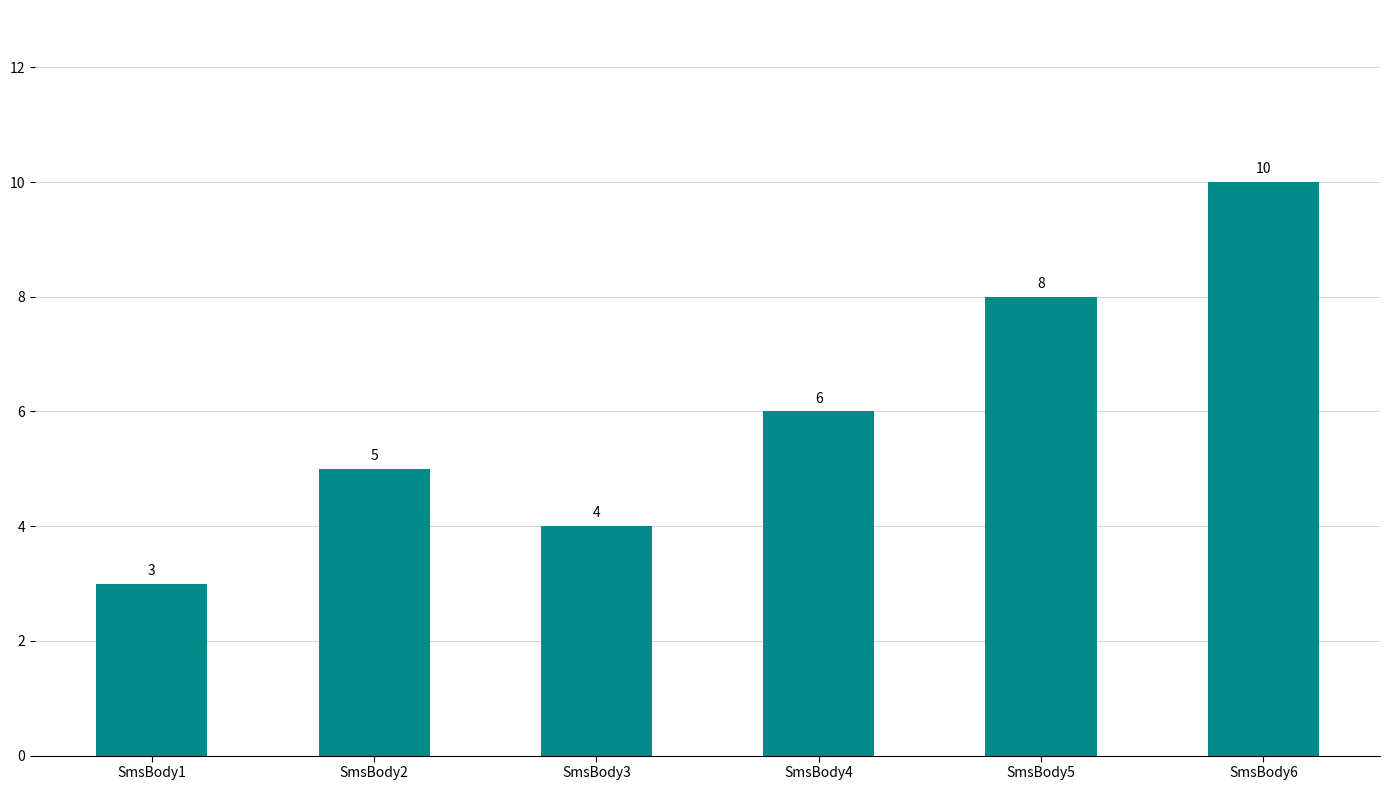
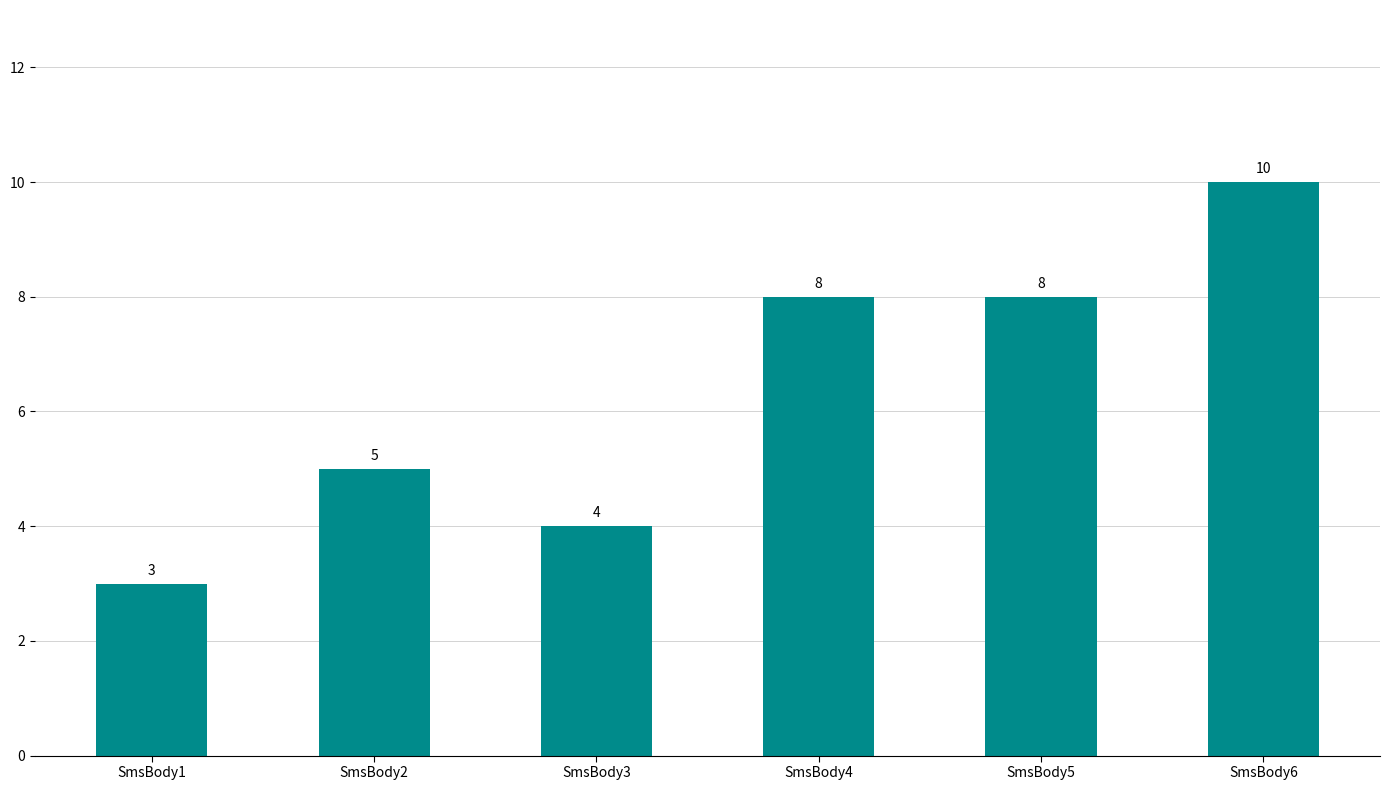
SmsBody4: 6 -> 8
